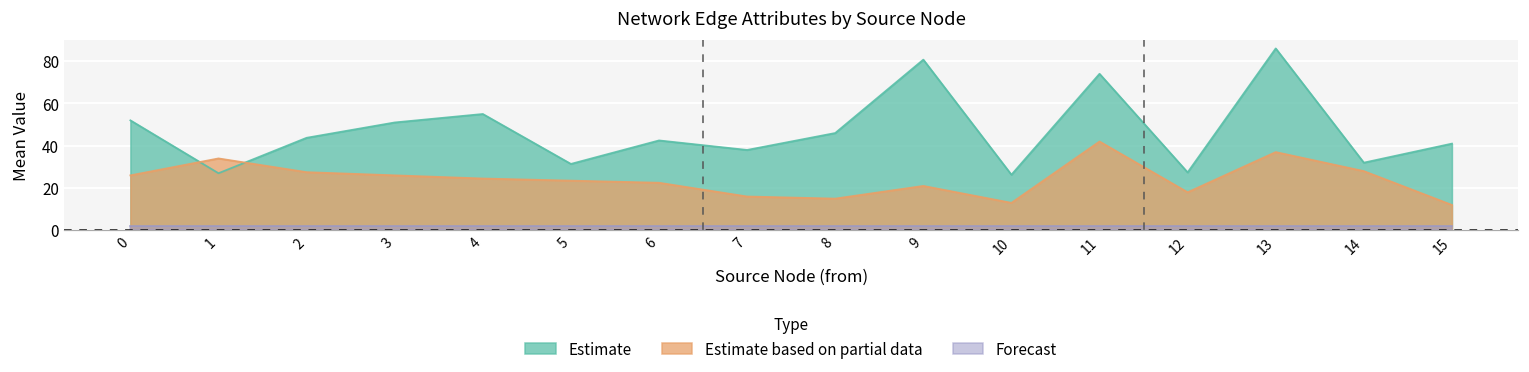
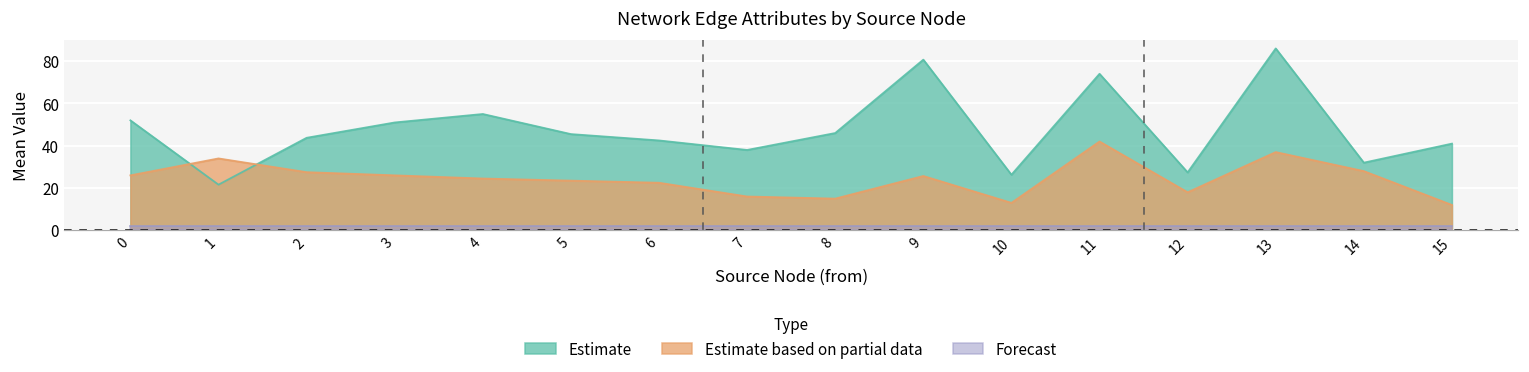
Estimate, 1: 27 -> 22
Estimate, 5: 31 -> 46
Estimate based on partial data, 9: 21 -> 26
